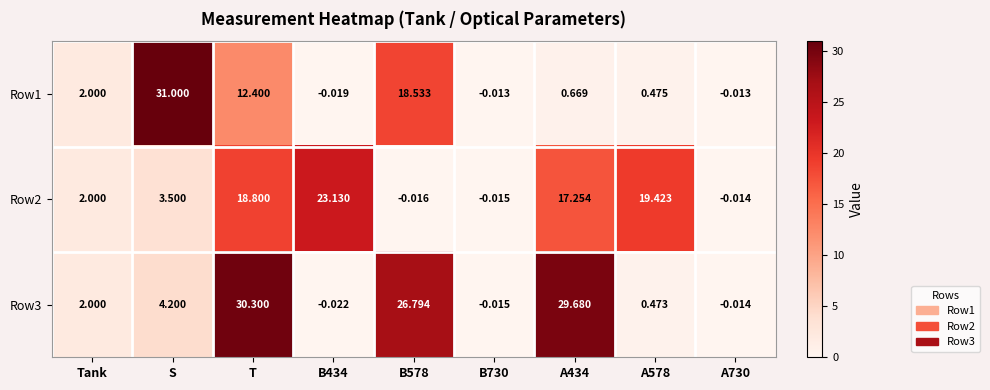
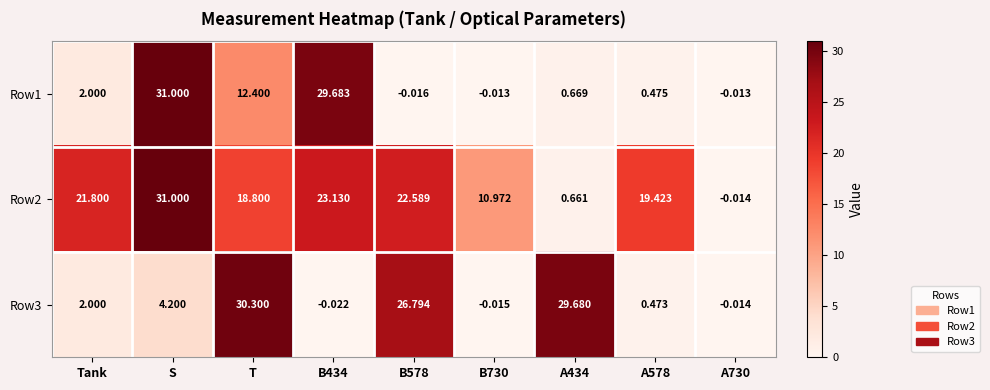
Row1, B434: -0.019 -> 29.683
Row1, B578: 18.533 -> -0.016
Row2, Tank: 2.000 -> 21.800
Row2, S: 3.500 -> 31.000
Row2, B578: -0.016 -> 22.589
Row2, B730: -0.015 -> 10.972
Row2, A434: 17.254 -> 0.661
